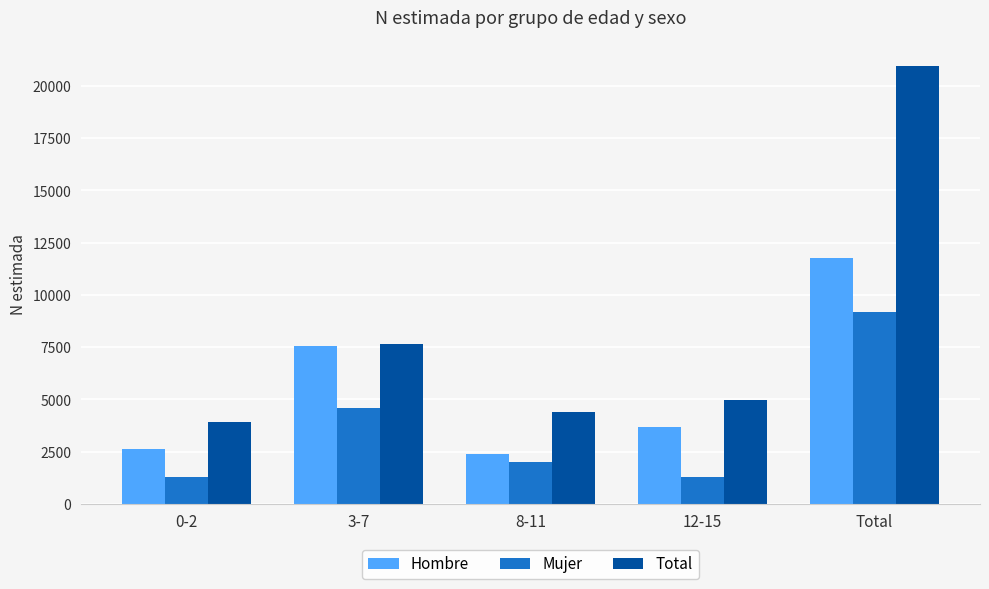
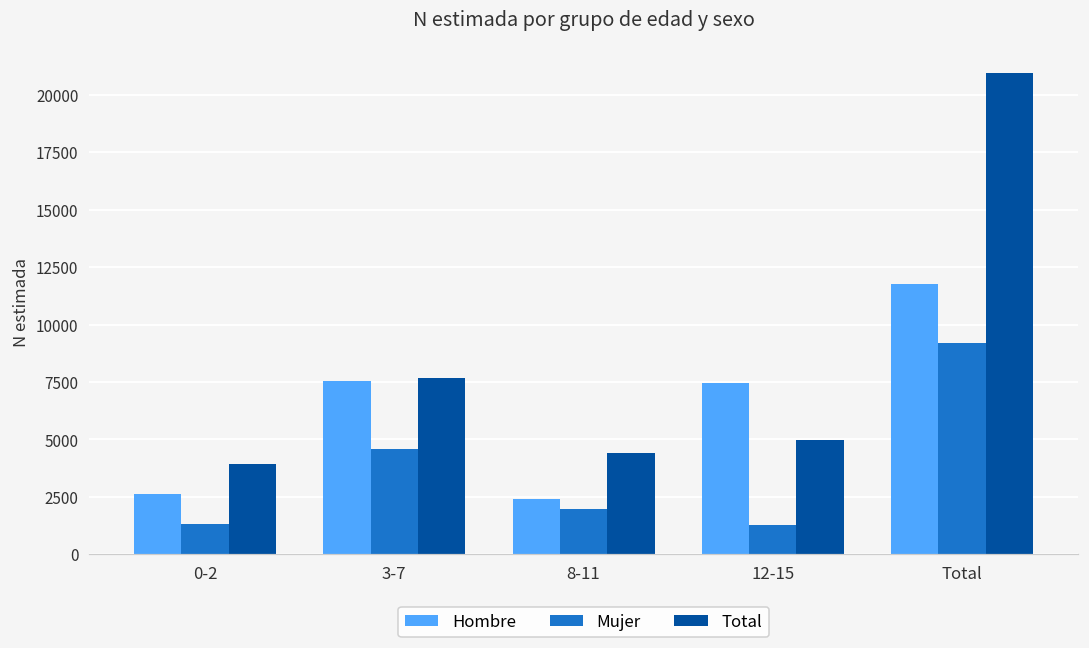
Hombre, 12-15: 3700 -> 7400
